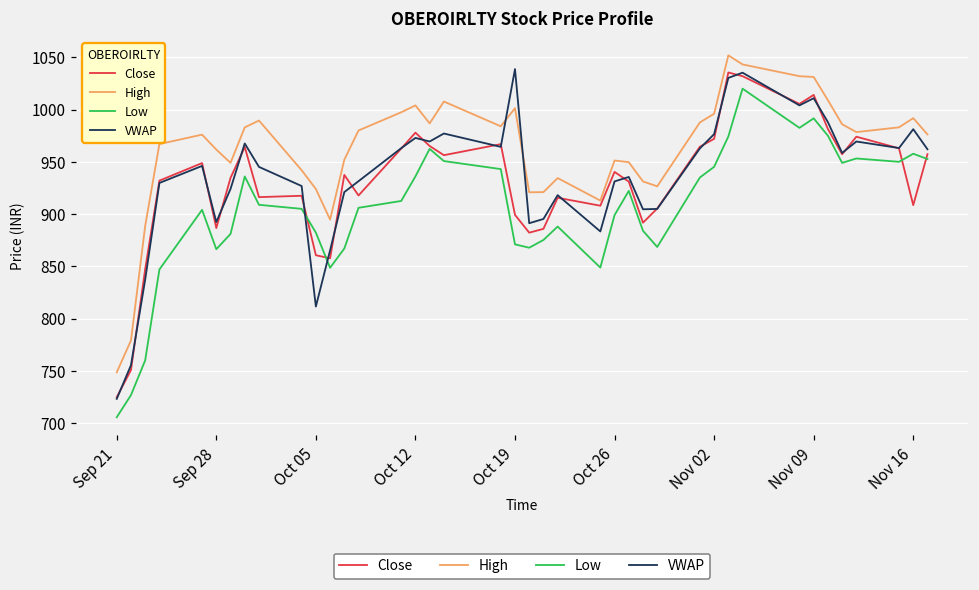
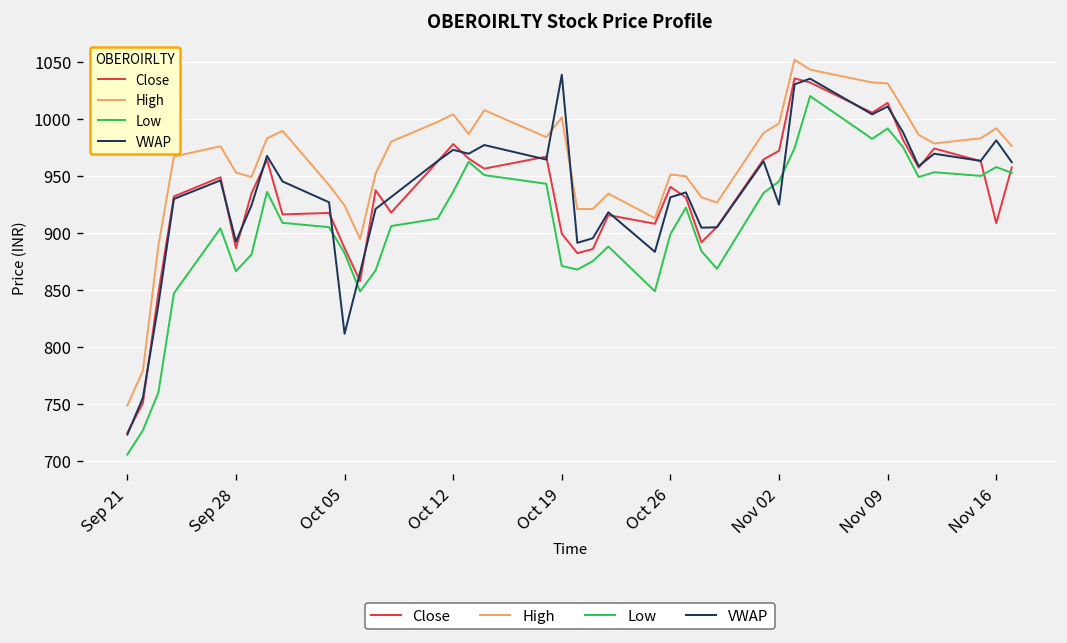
High, Sep 28: 960 -> 950
Close, Oct 05: 860 -> 890
VWAP, Nov 02: 980 -> 920
